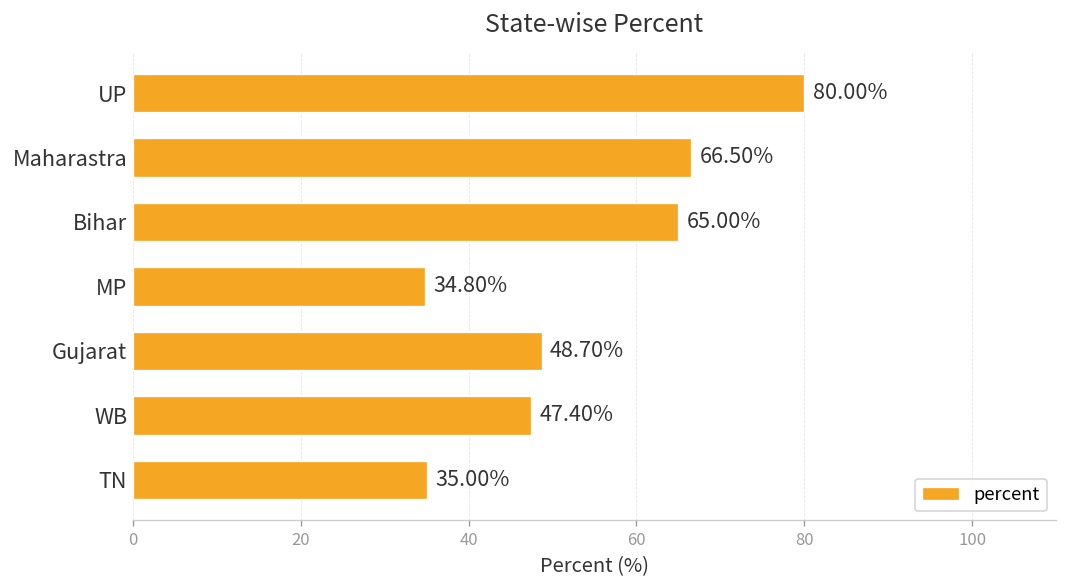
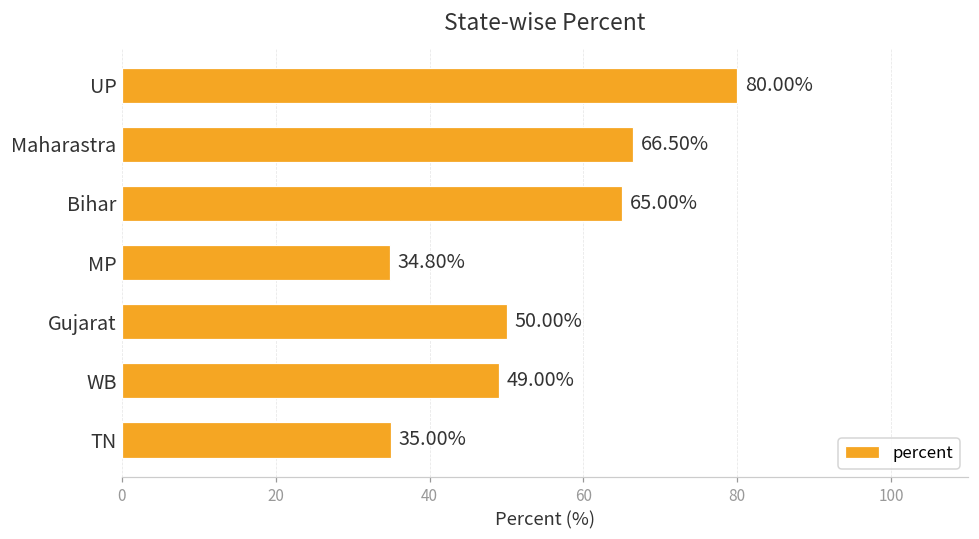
Gujarat: 48.70% -> 50.00%
WB: 47.40% -> 49.00%
